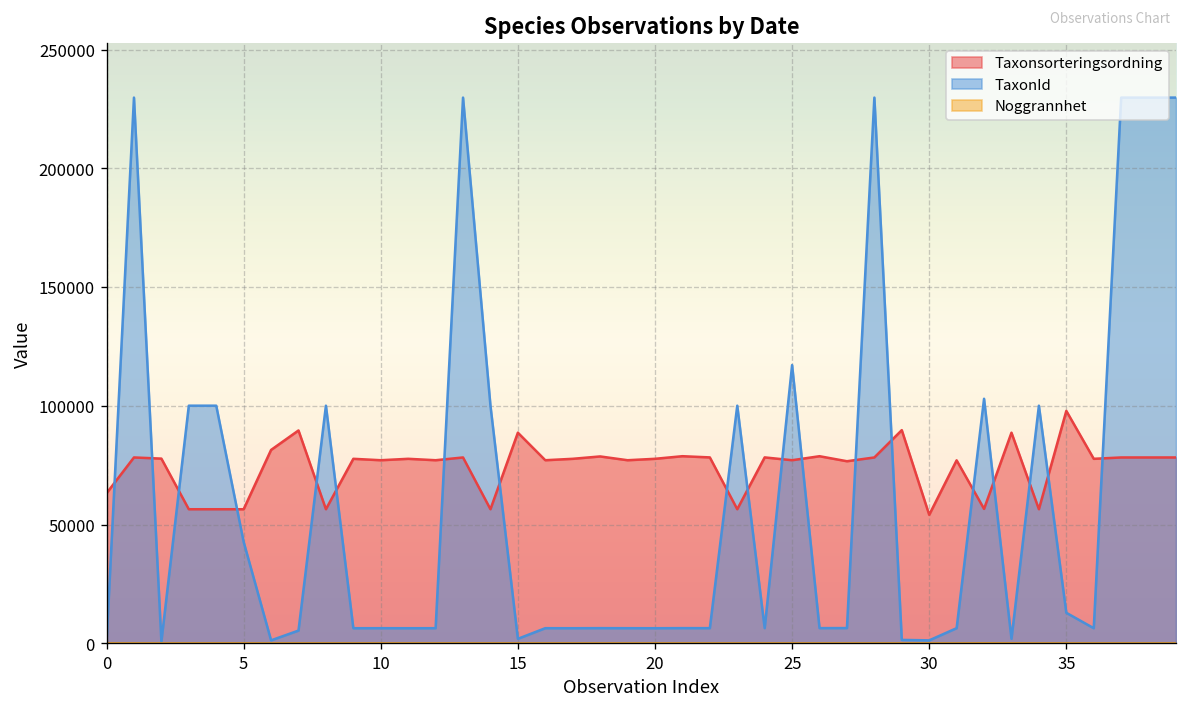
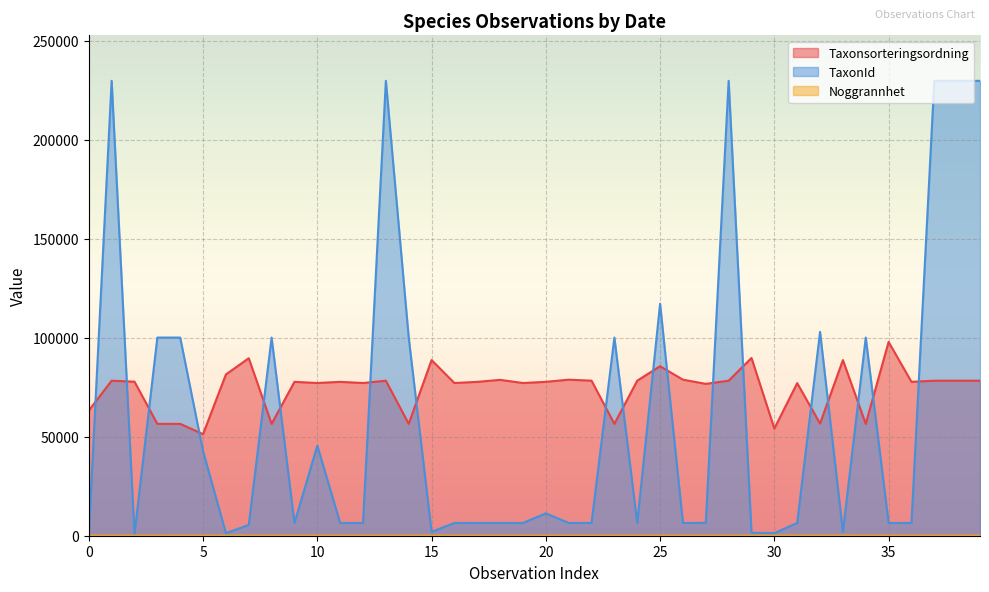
Taxonsorteringsordning, 5: 57000 -> 51000
TaxonId, 10: 6000 -> 46000
TaxonId, 20: 6000 -> 11000
Taxonsorteringsordning, 25: 77000 -> 86000
TaxonId, 35: 13000 -> 6000
